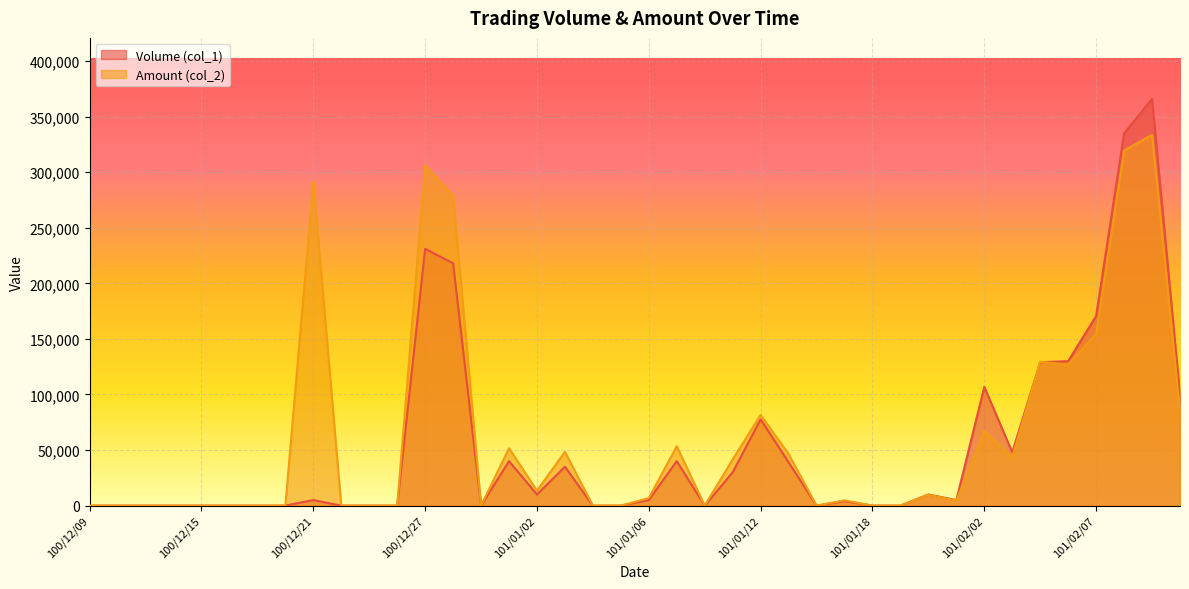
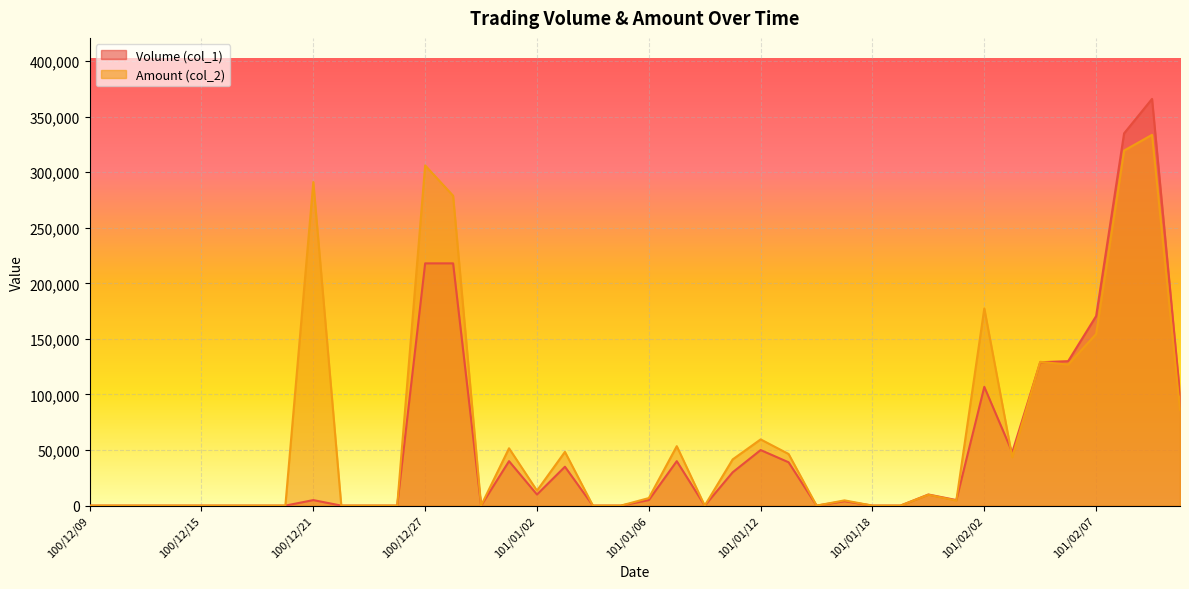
Volume (col_1), 100/12/27: 231,000 -> 218,000
Volume (col_1), 101/01/12: 78,000 -> 50,000
Amount (col_2), 101/01/12: 82,000 -> 60,000
Amount (col_2), 101/02/02: 67,000 -> 177,000
